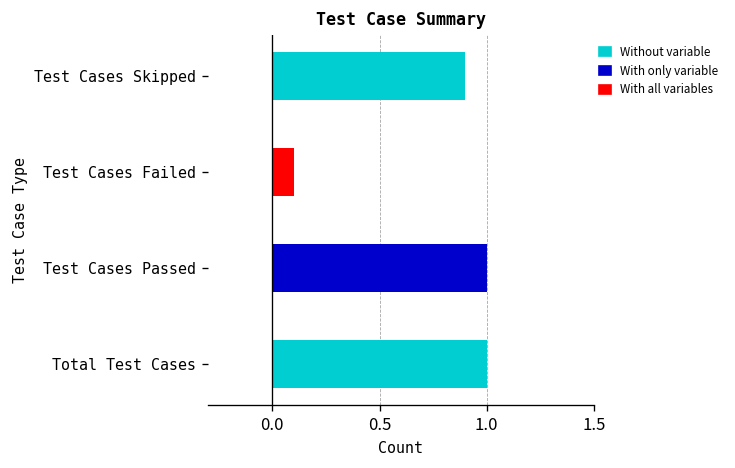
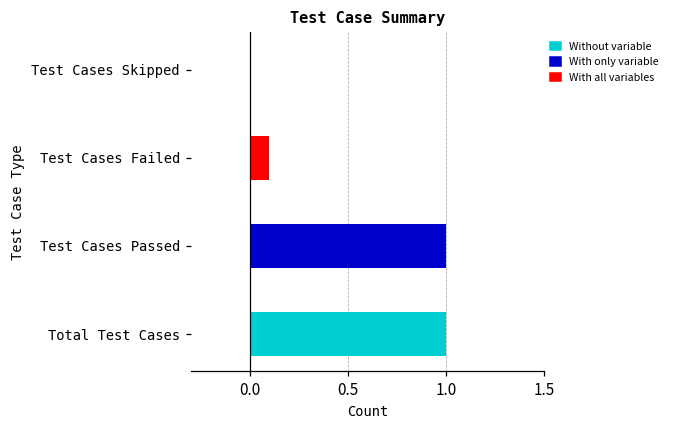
Test Cases Skipped: 0.9 -> 0.0
